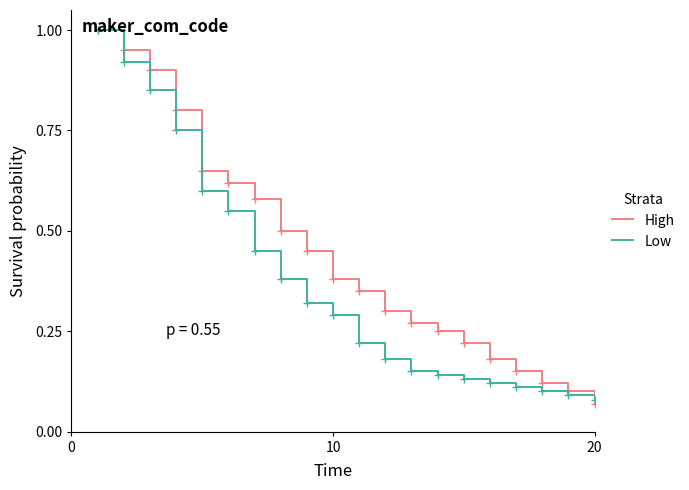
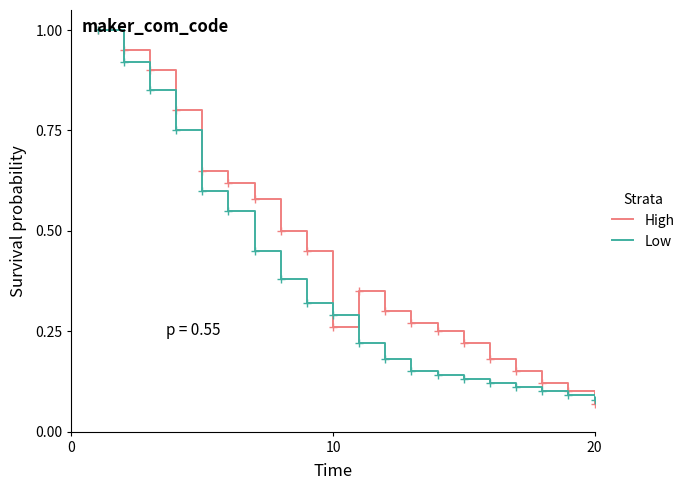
High, 10: 0.38 -> 0.26
